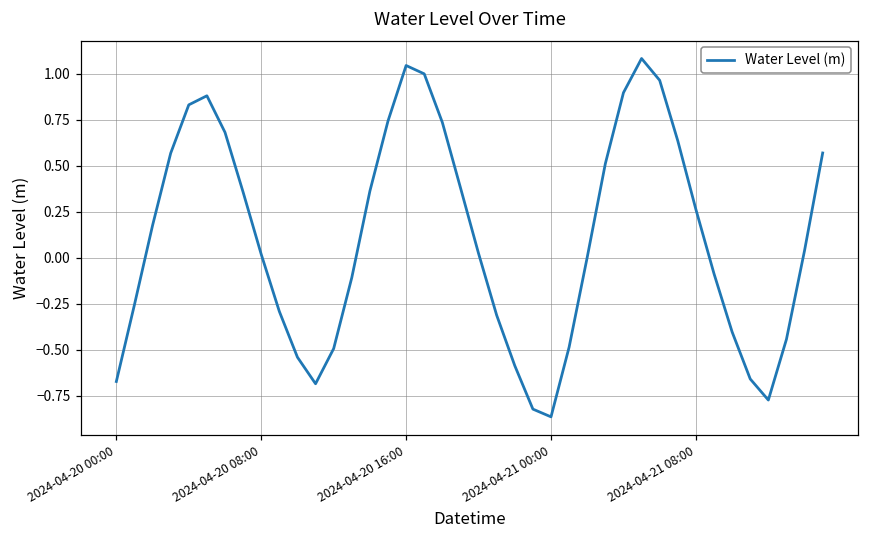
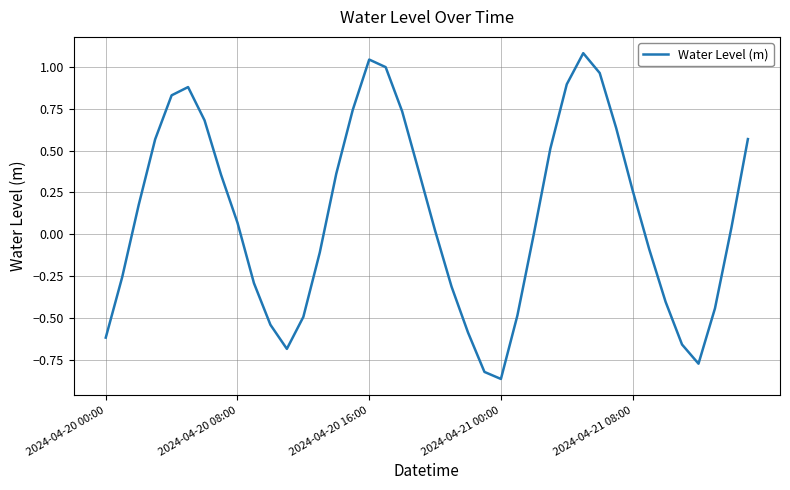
2024-04-20 00:00: -0.67 -> -0.62
2024-04-20 08:00: 0.02 -> 0.07
